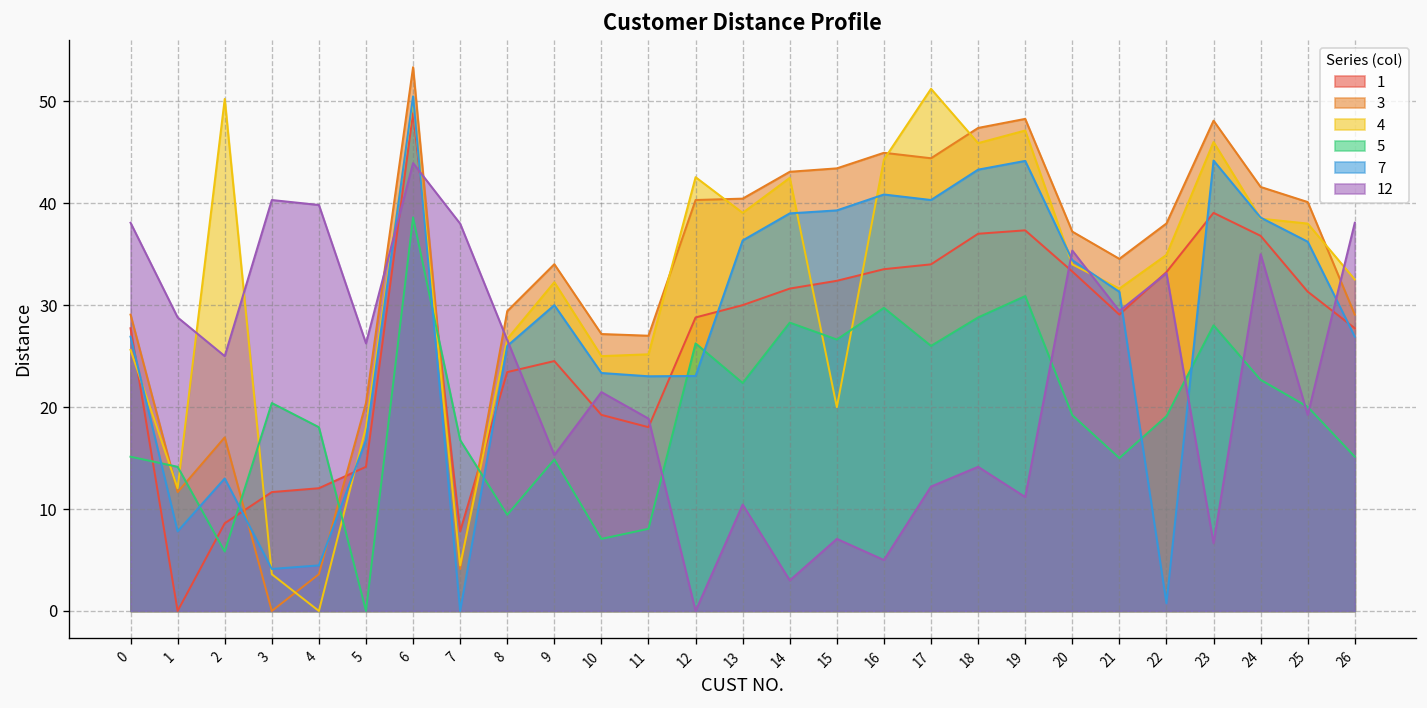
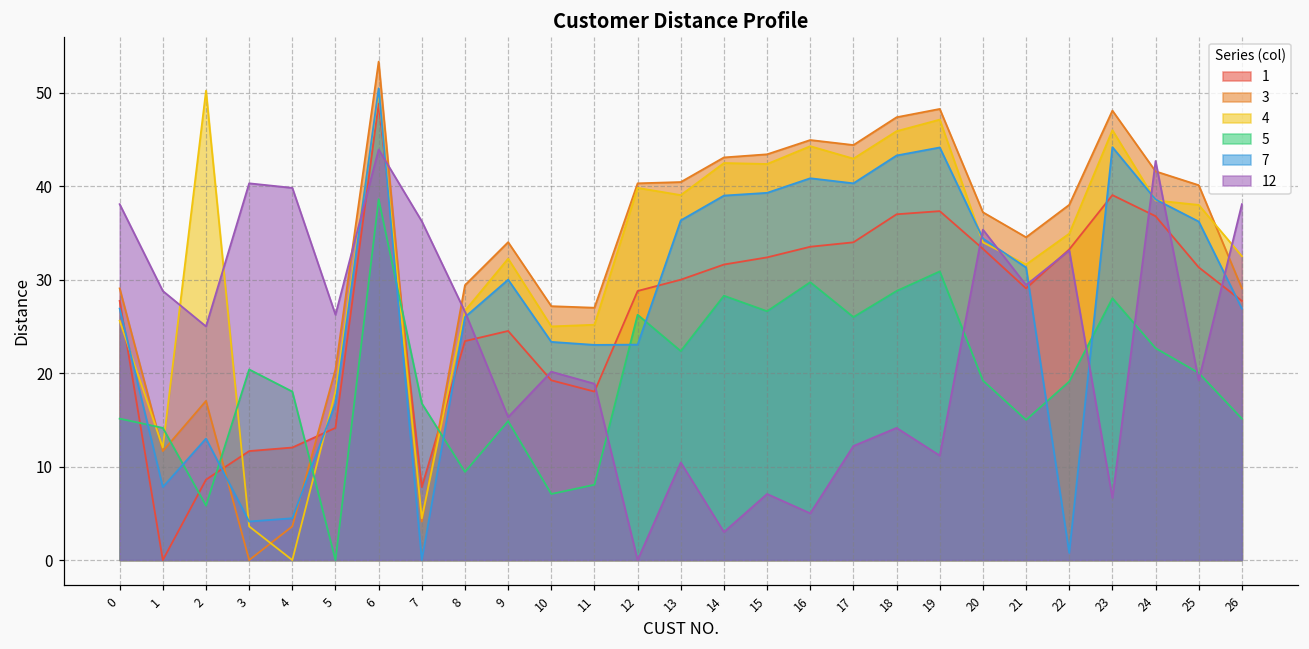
12, 7: 38 -> 36
12, 10: 21 -> 20
4, 12: 43 -> 40
4, 15: 20 -> 42
4, 17: 51 -> 43
12, 24: 35 -> 43
